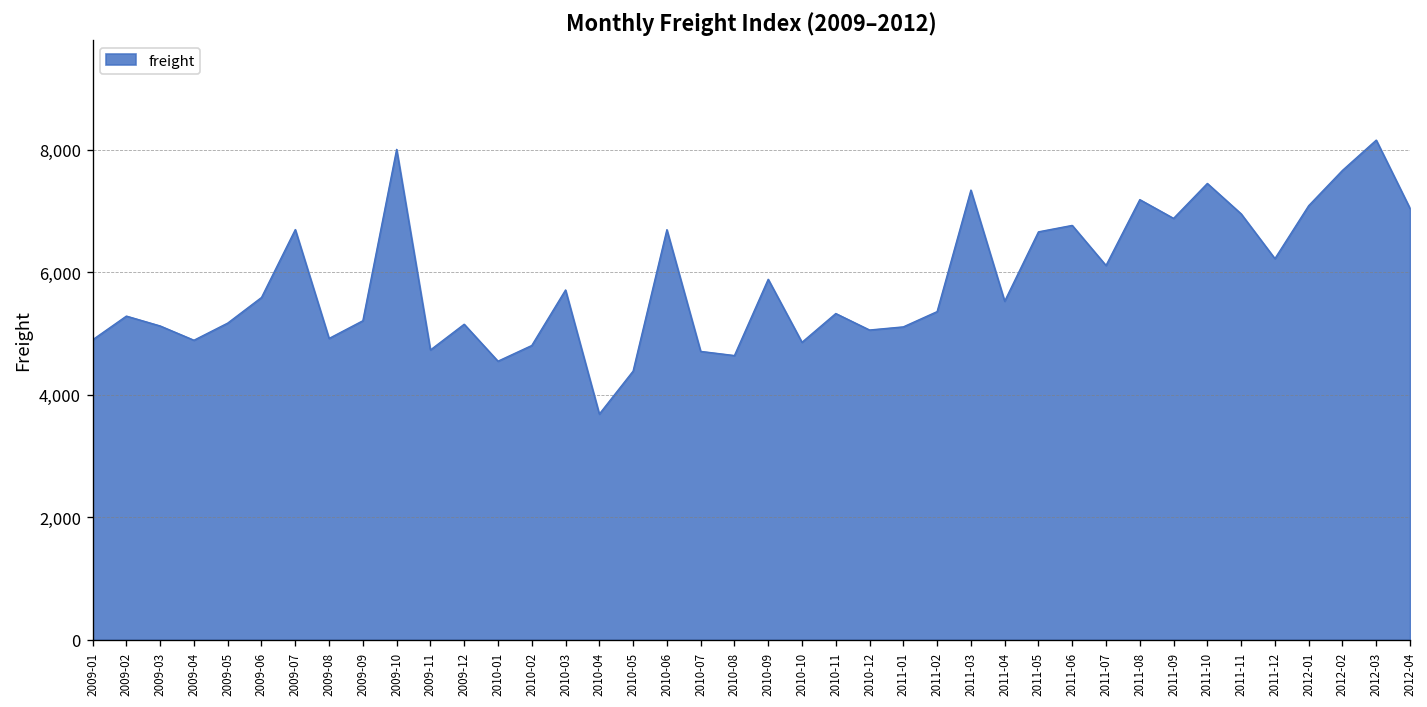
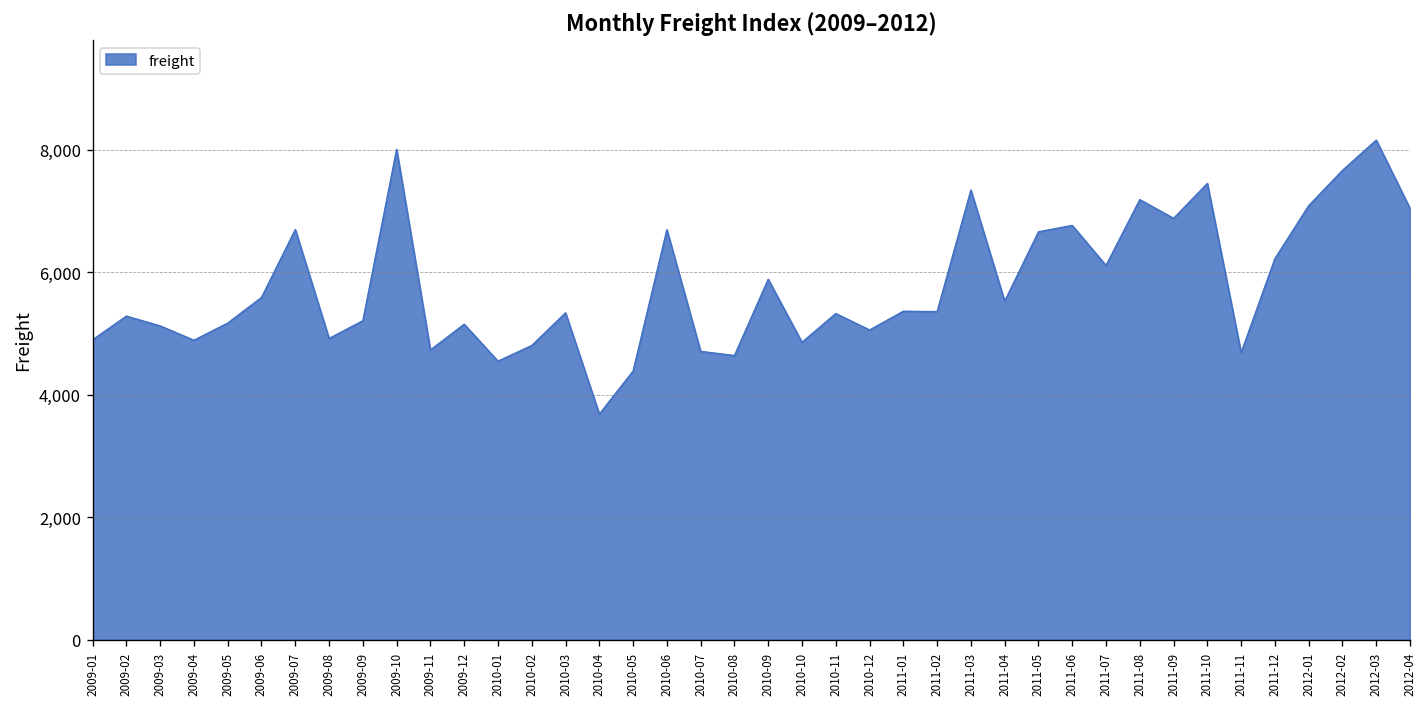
2010-03: 5,700 -> 5,300
2011-01: 5,100 -> 5,400
2011-11: 7,000 -> 4,700
